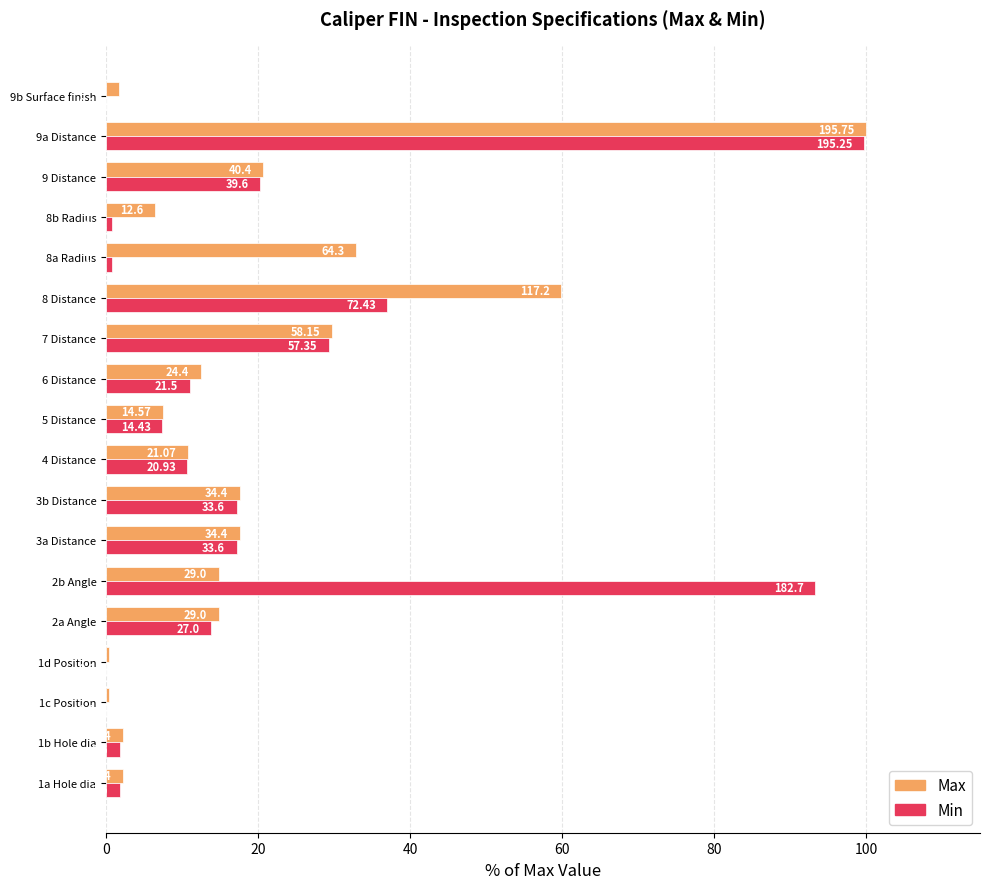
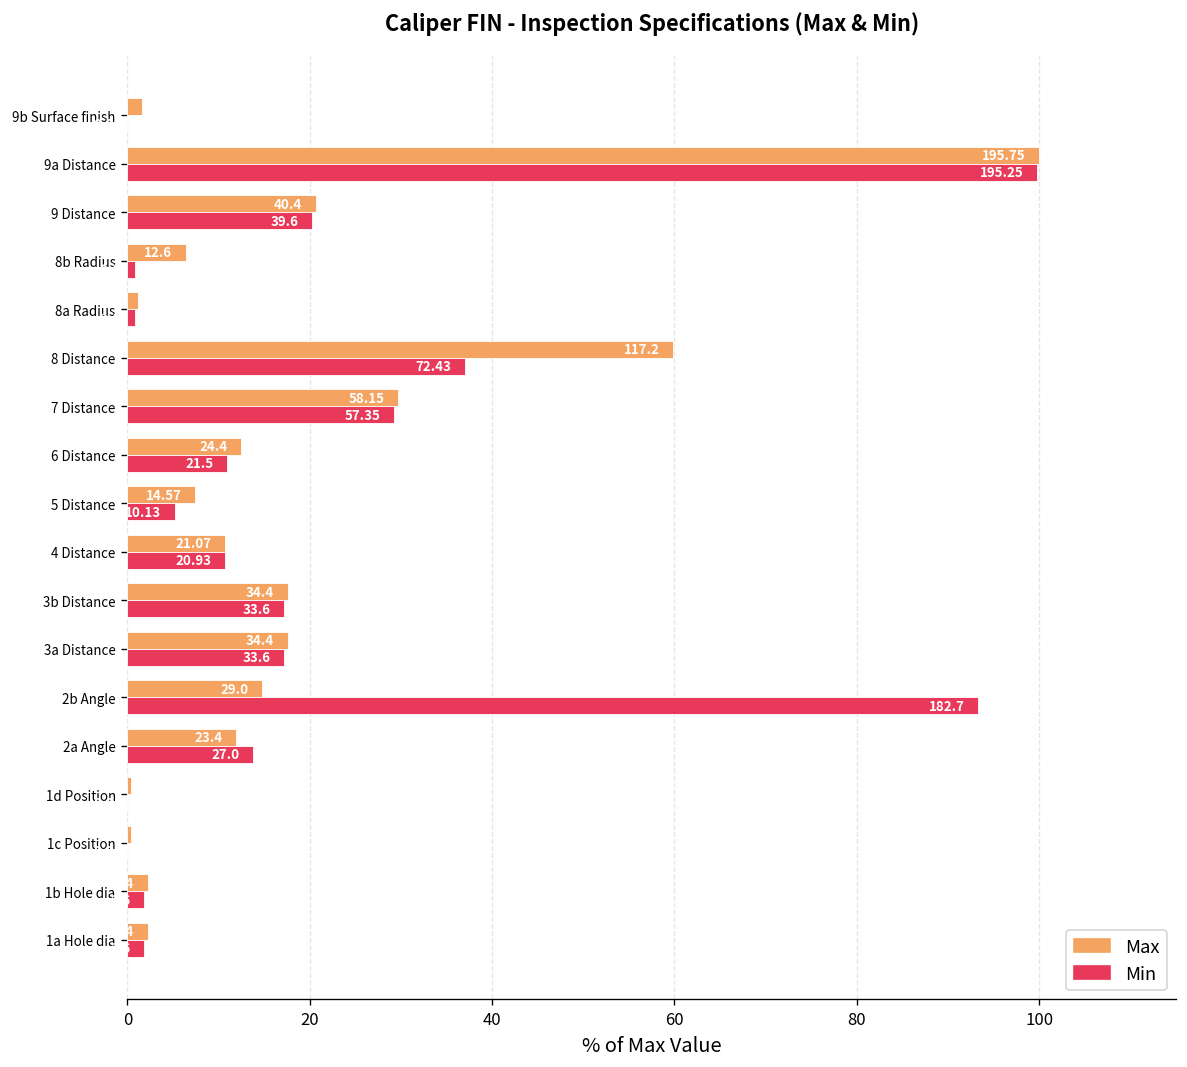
Max, 8a Radius: 33 -> 1
Min, 5 Distance: 14.43 -> 10.13
Max, 2a Angle: 29.0 -> 23.4
